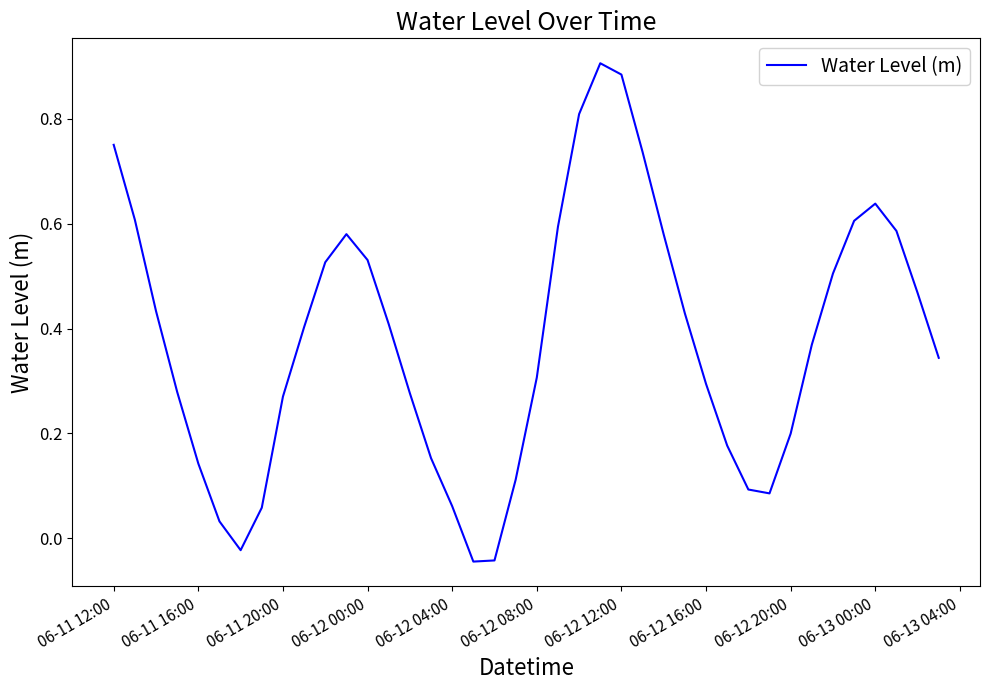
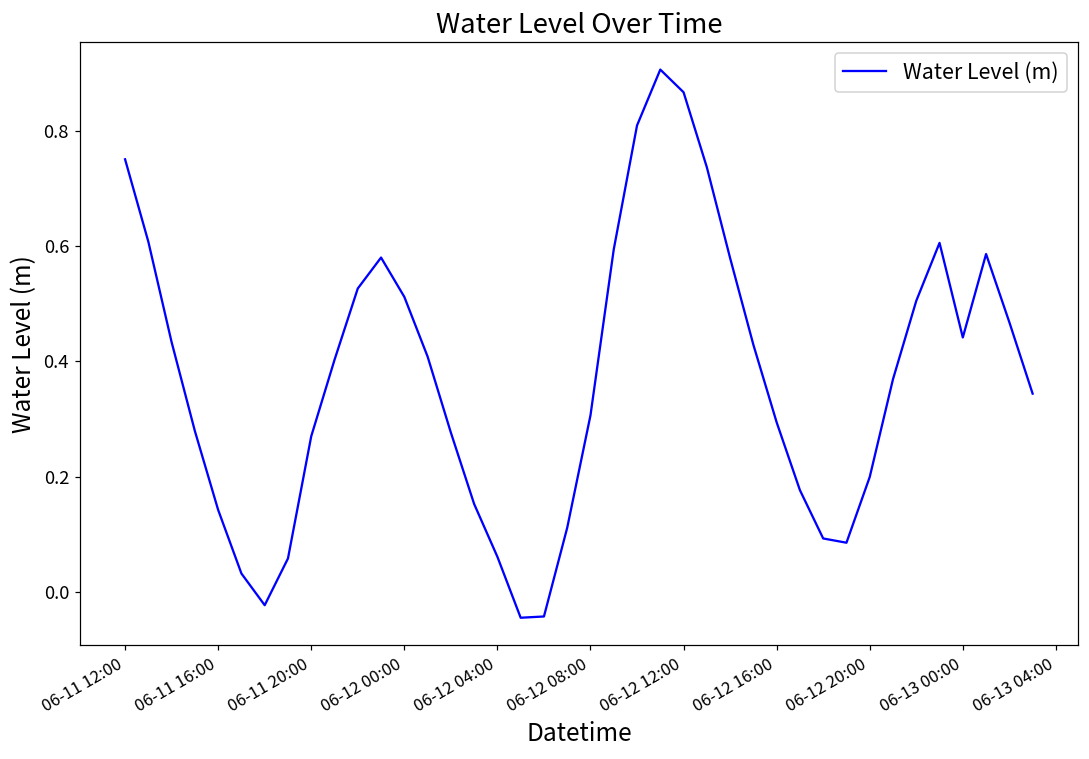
06-12 00:00: 0.53 -> 0.51
06-12 12:00: 0.88 -> 0.87
06-13 00:00: 0.64 -> 0.44
